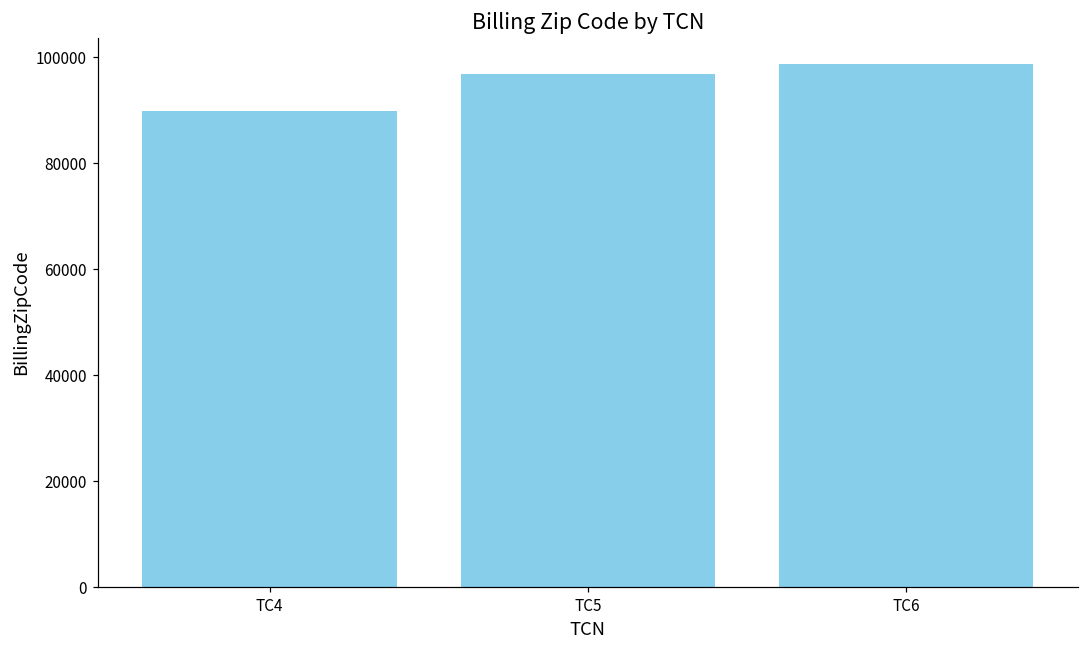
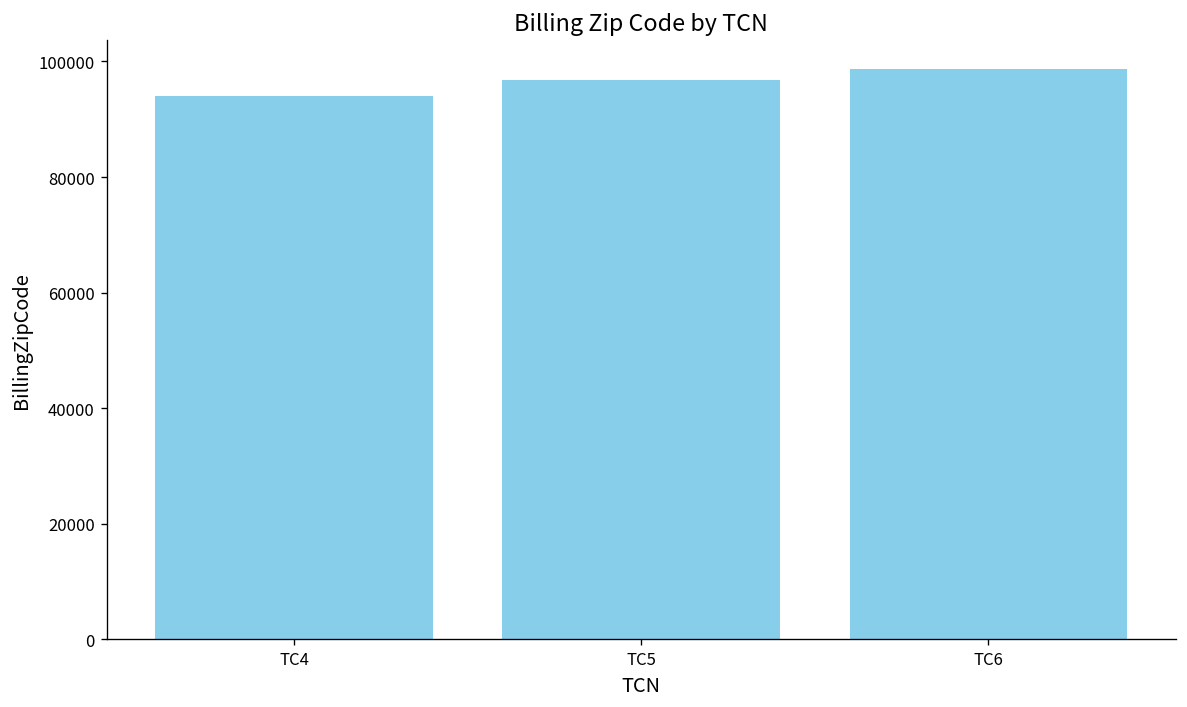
TC4: 90000 -> 94000
